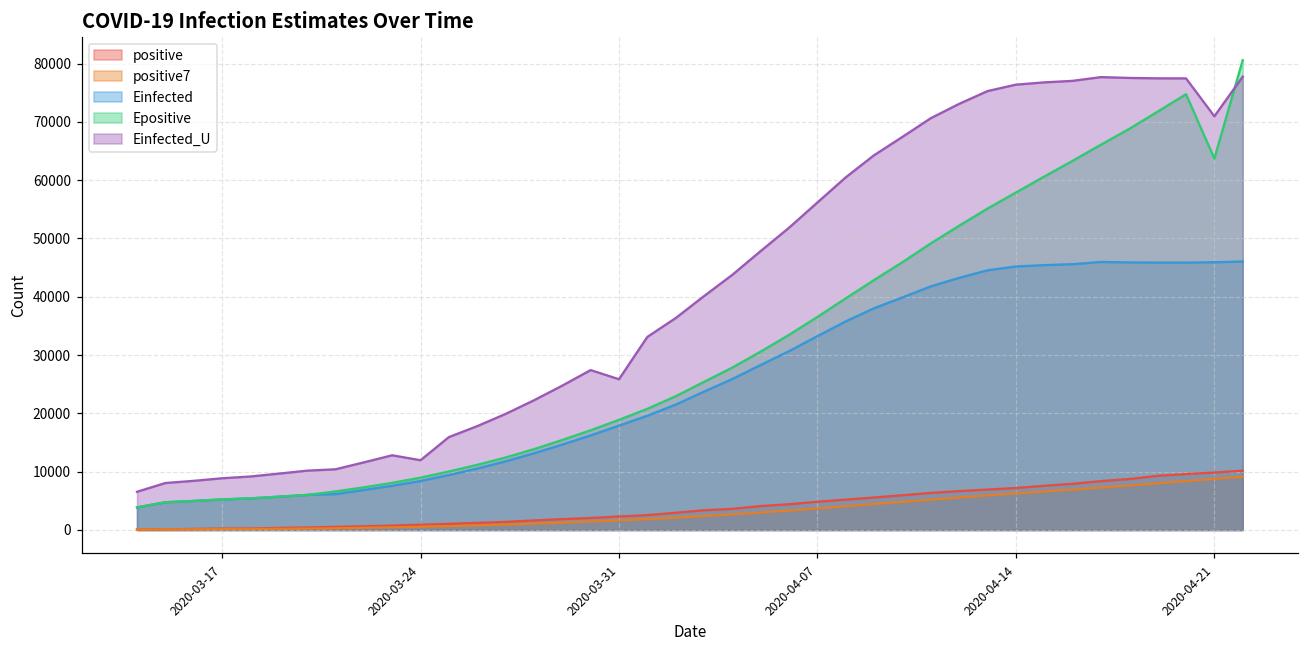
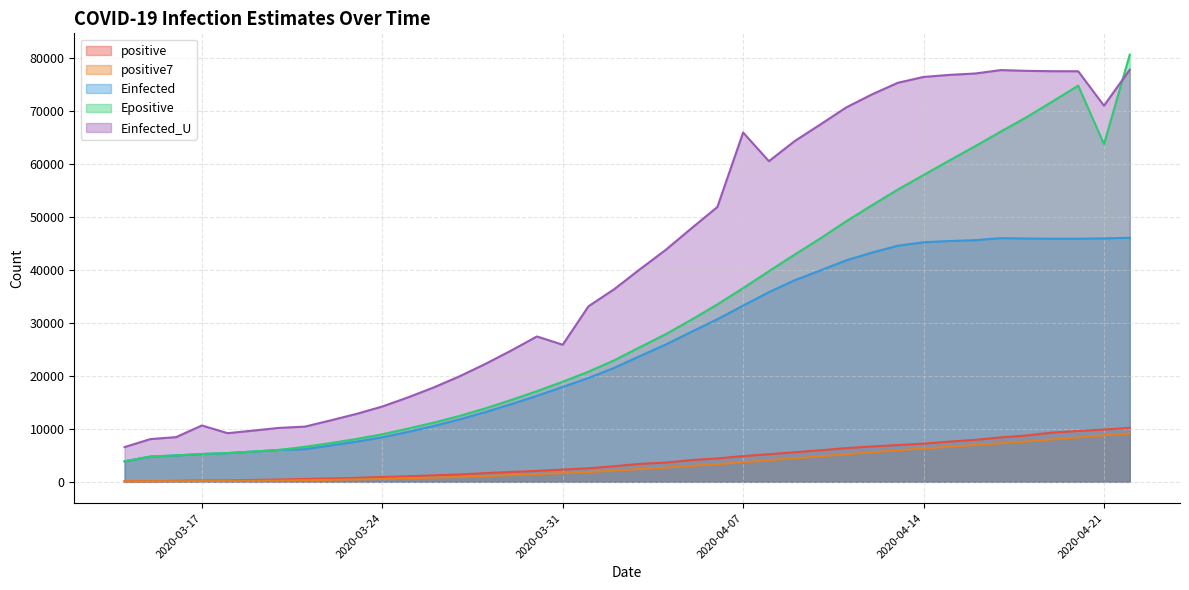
Einfected_U, 2020-03-17: 9000 -> 11000
Einfected_U, 2020-03-24: 12000 -> 14000
Einfected_U, 2020-04-07: 56000 -> 66000
